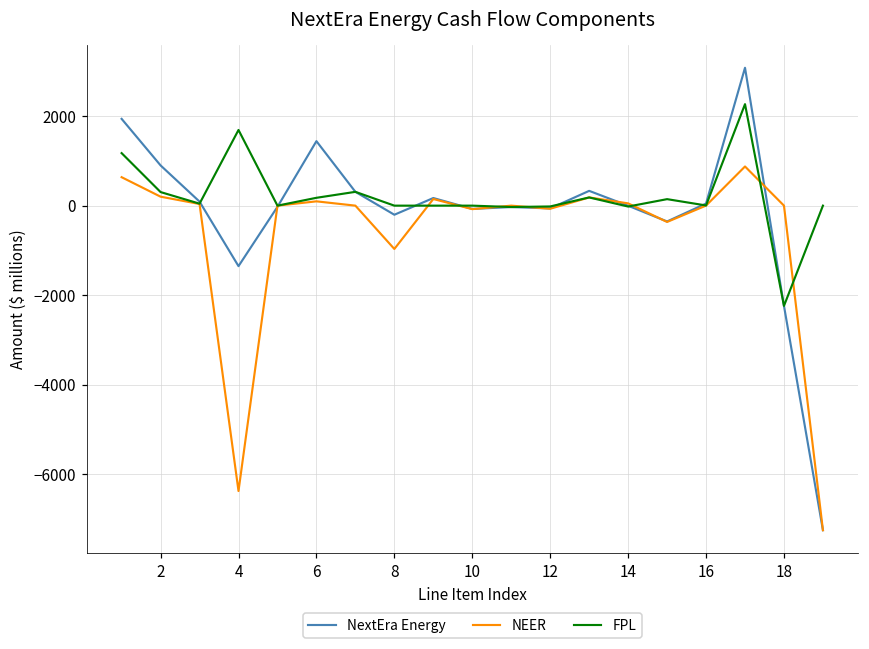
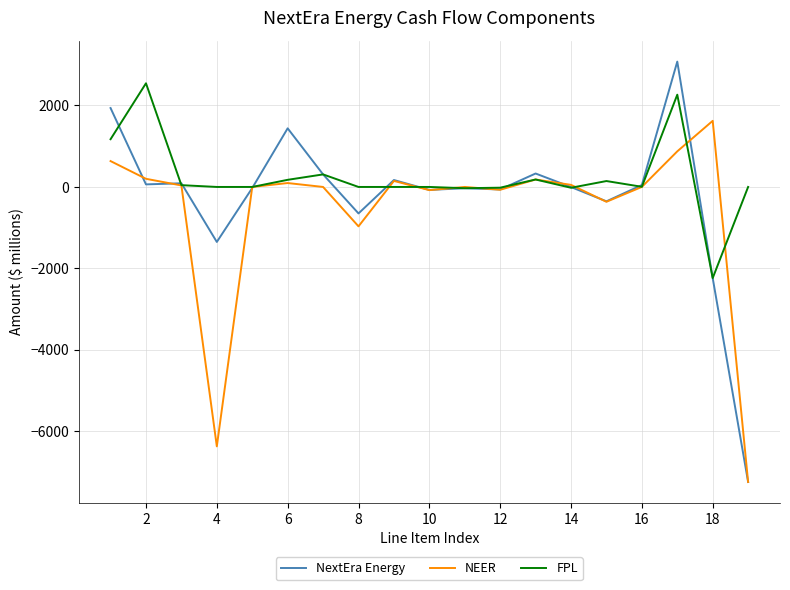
NextEra Energy, 2: 900 -> 100
FPL, 2: 300 -> 2500
FPL, 4: 1700 -> 0
NextEra Energy, 8: -200 -> -700
NEER, 18: 0 -> 1600
